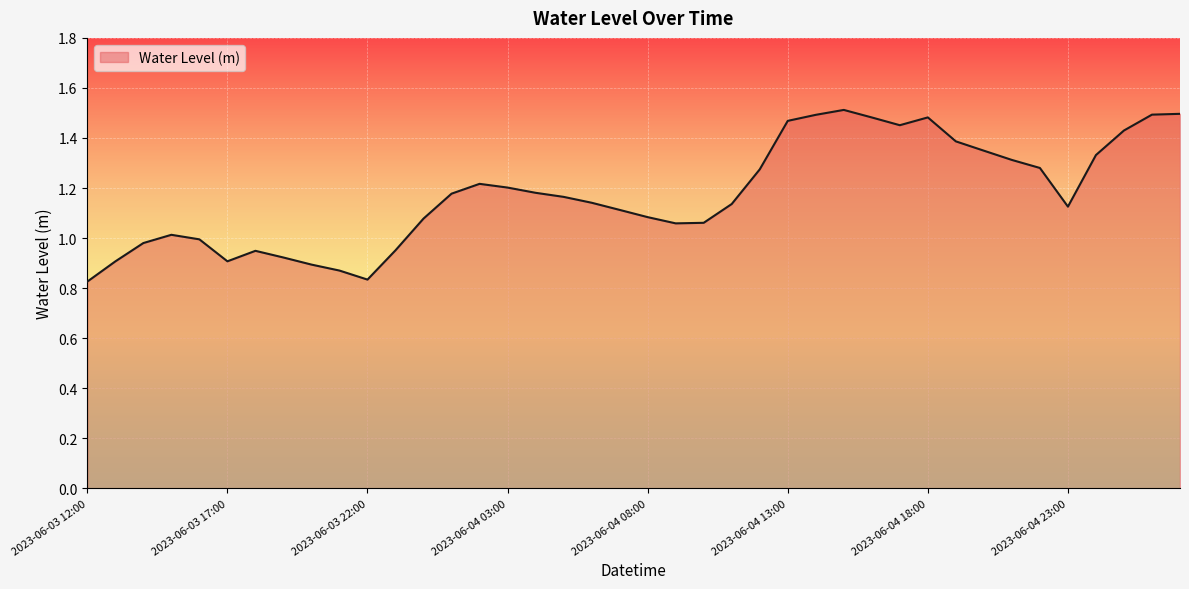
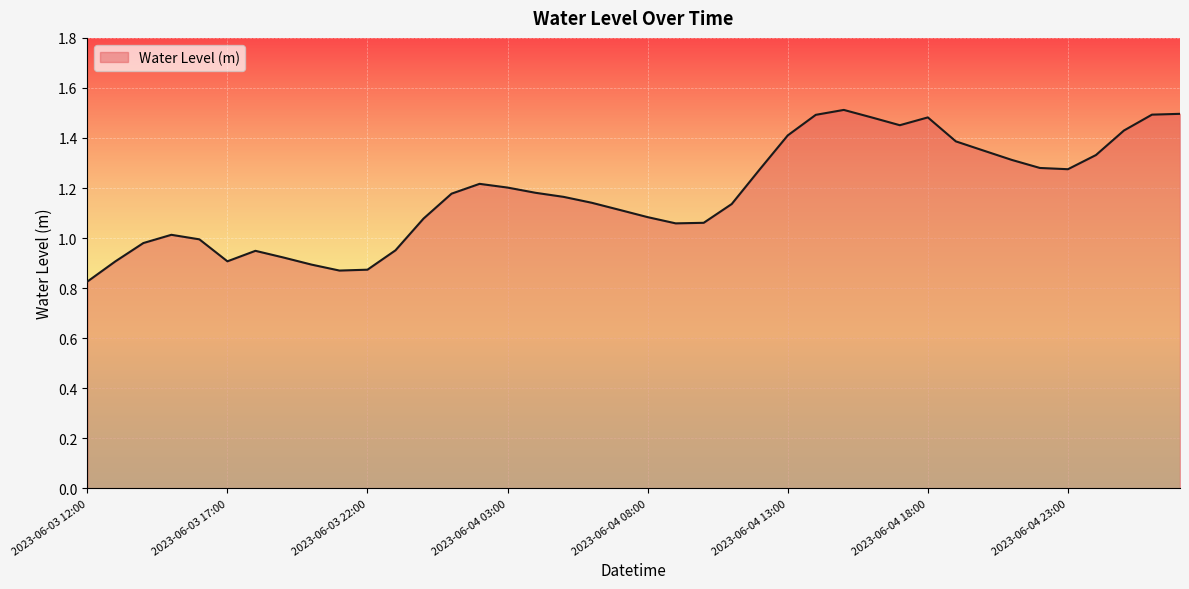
2023-06-03 22:00: 0.83 -> 0.87
2023-06-04 13:00: 1.47 -> 1.41
2023-06-04 23:00: 1.13 -> 1.28
